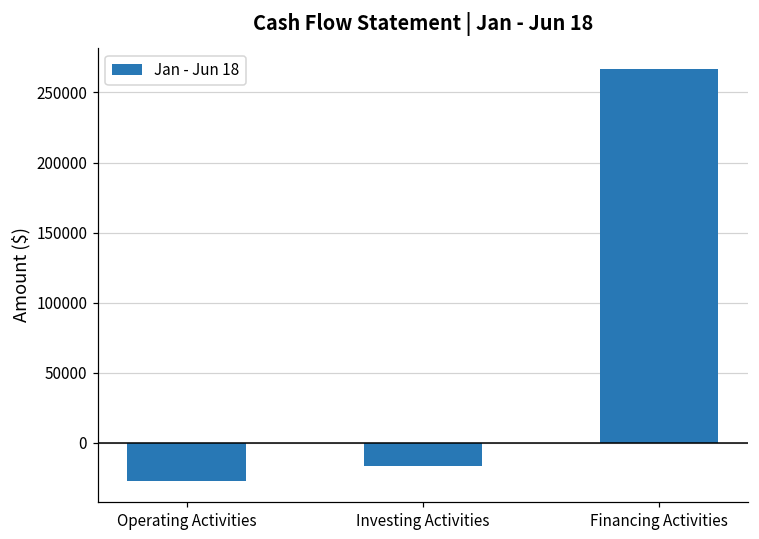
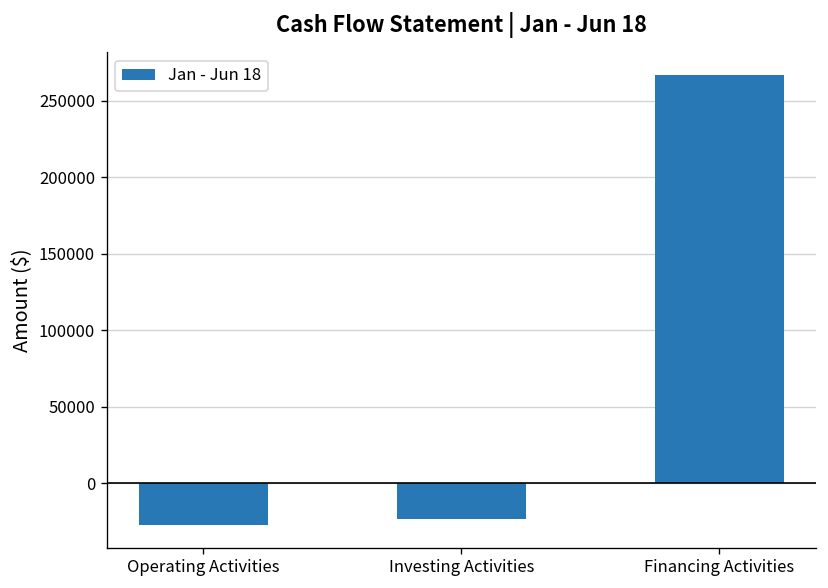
Investing Activities: -17000 -> -23000
